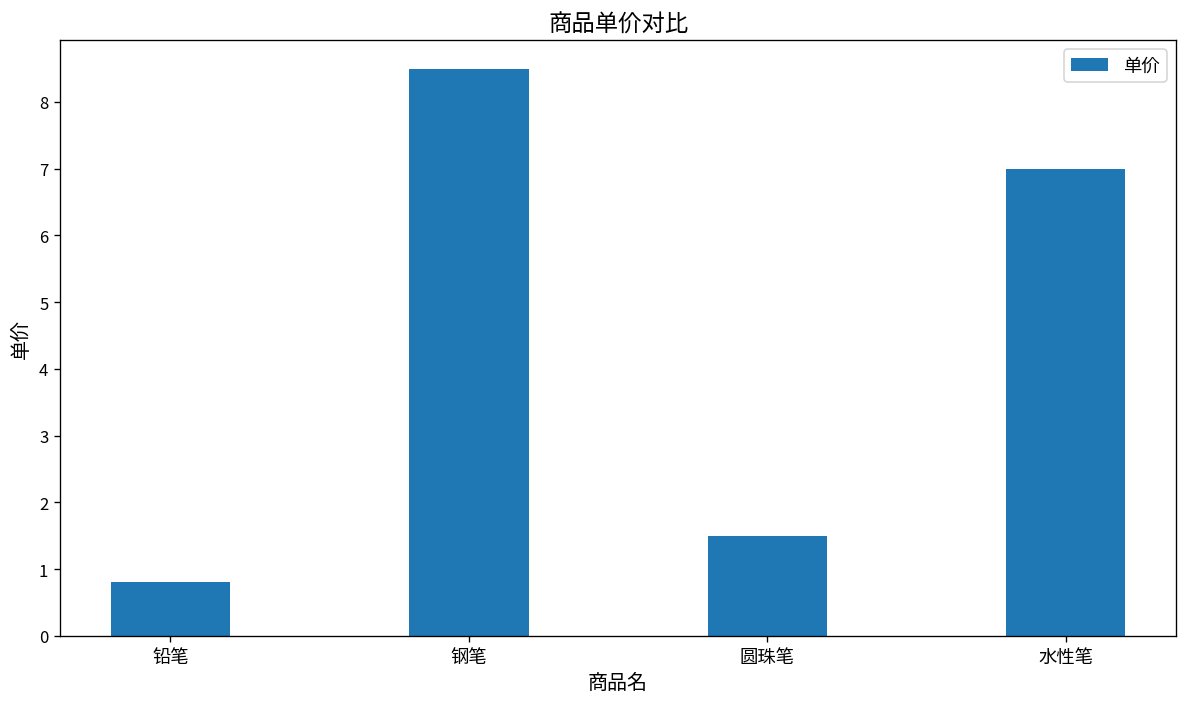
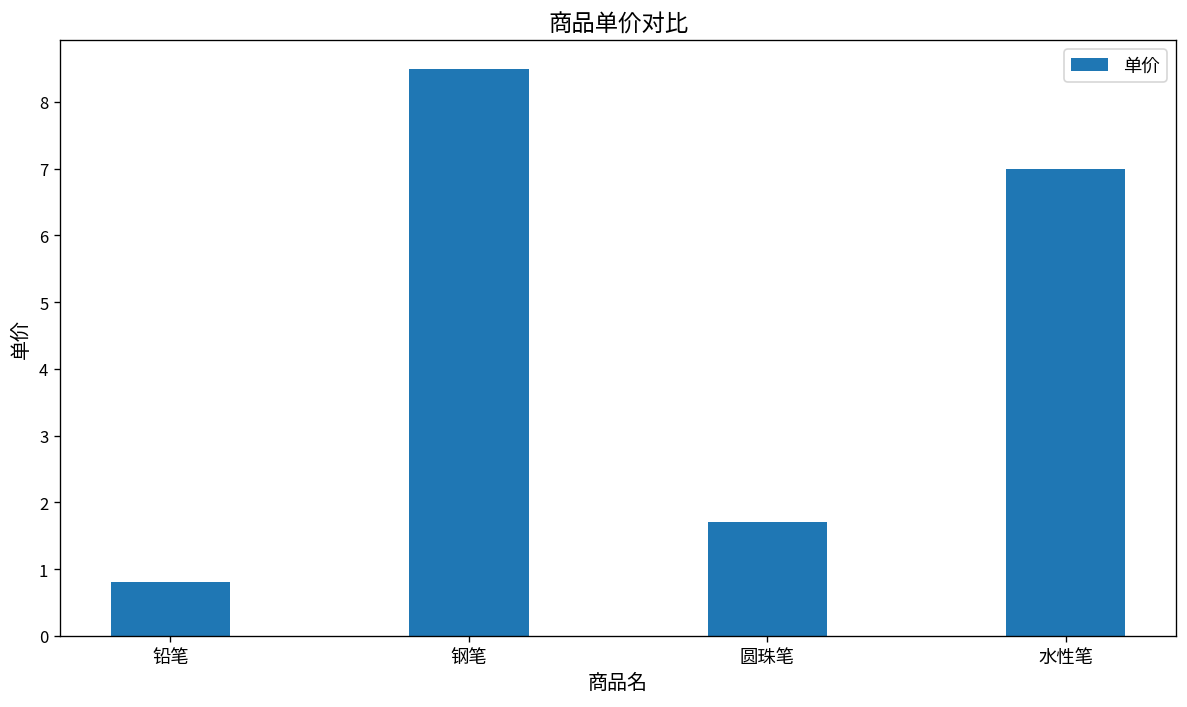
圆珠笔: 1.5 -> 1.7
